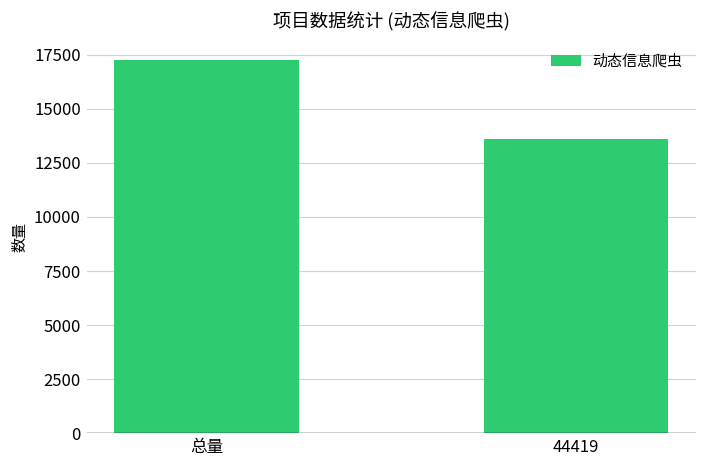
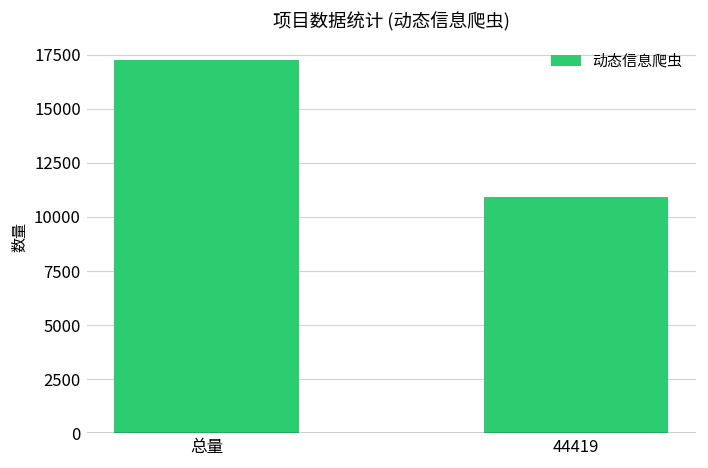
44419: 13600 -> 10900
